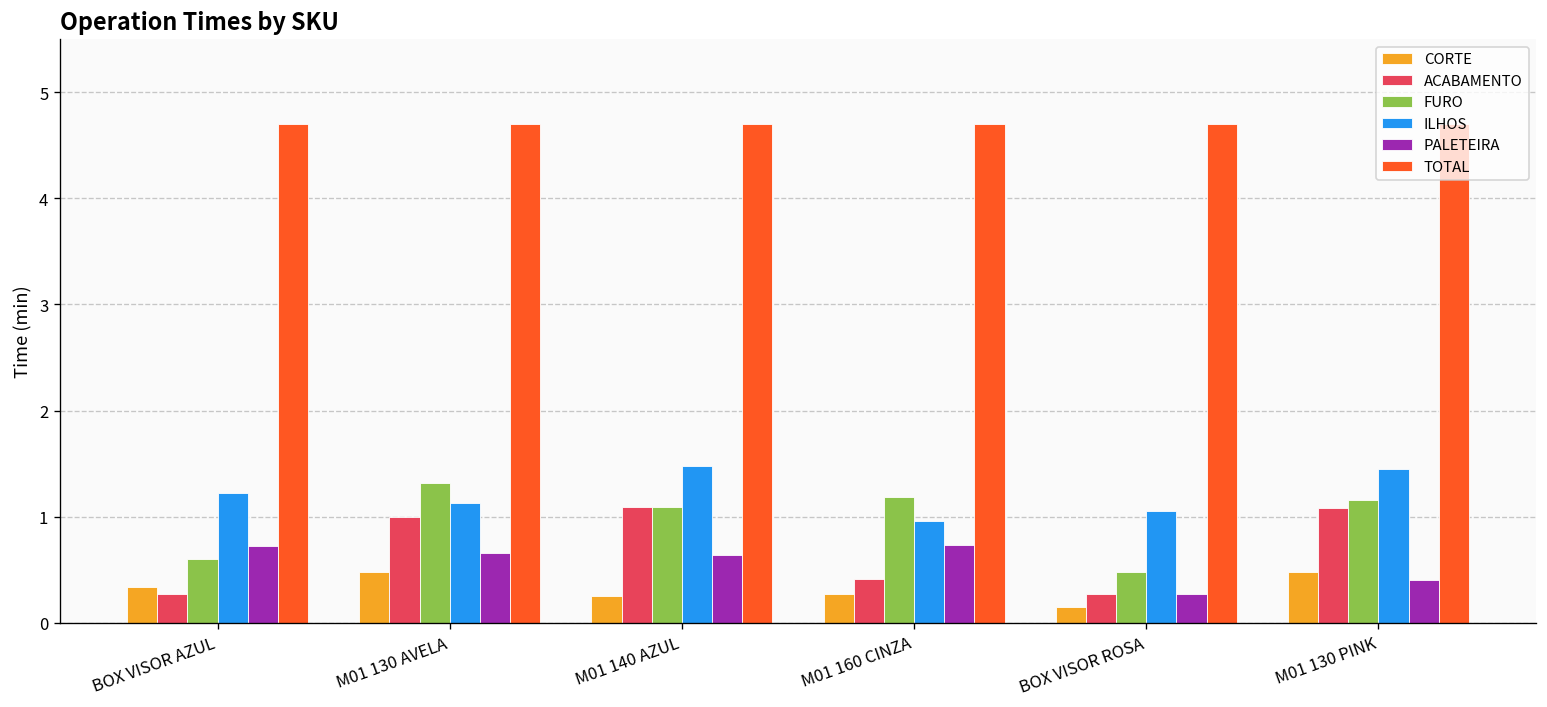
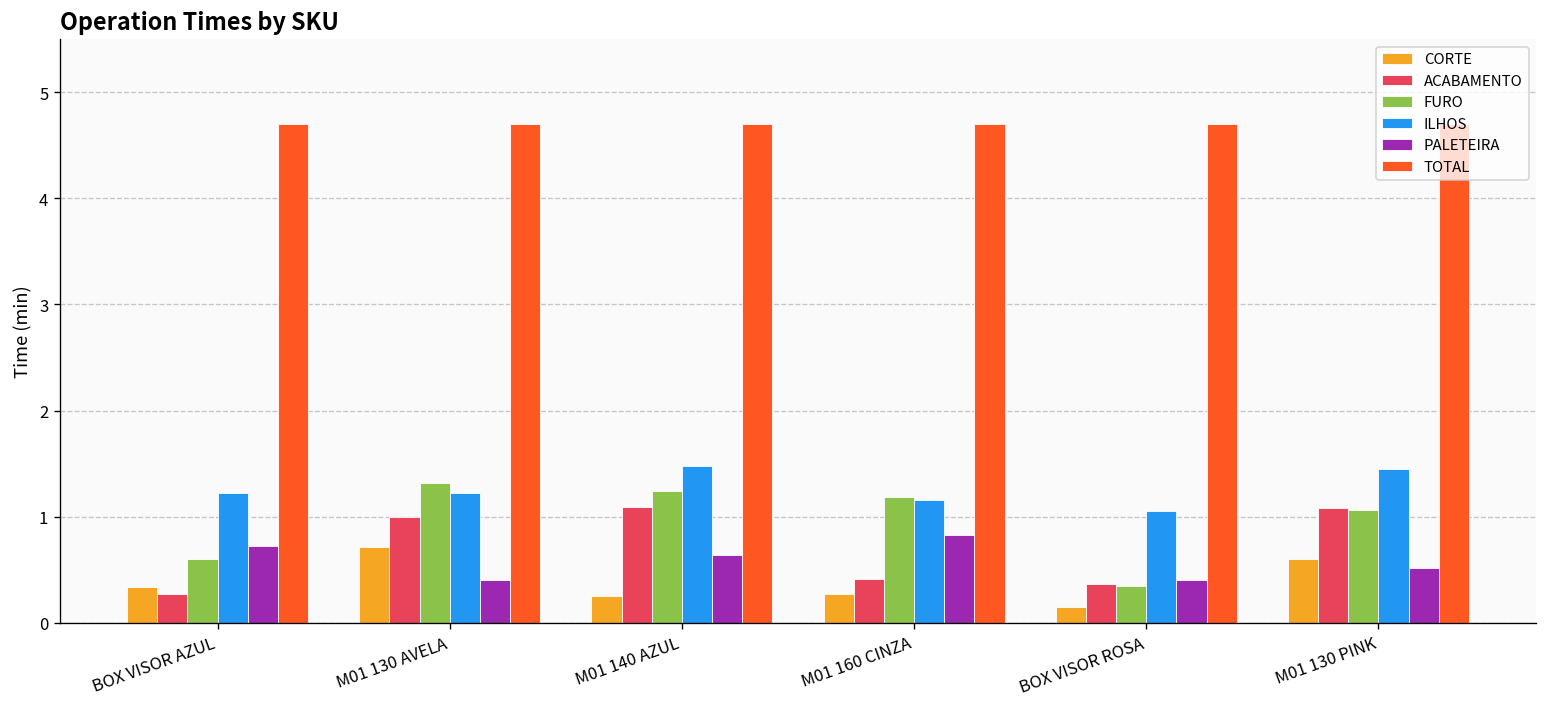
CORTE, M01 130 AVELA: 0.5 -> 0.7
ILHOS, M01 130 AVELA: 1.1 -> 1.2
PALETEIRA, M01 130 AVELA: 0.7 -> 0.4
FURO, M01 140 AZUL: 1.1 -> 1.2
ILHOS, M01 160 CINZA: 1.0 -> 1.2
PALETEIRA, M01 160 CINZA: 0.7 -> 0.8
ACABAMENTO, BOX VISOR ROSA: 0.3 -> 0.4
FURO, BOX VISOR ROSA: 0.5 -> 0.3
PALETEIRA, BOX VISOR ROSA: 0.3 -> 0.4
CORTE, M01 130 PINK: 0.5 -> 0.6
FURO, M01 130 PINK: 1.2 -> 1.1
PALETEIRA, M01 130 PINK: 0.4 -> 0.5
